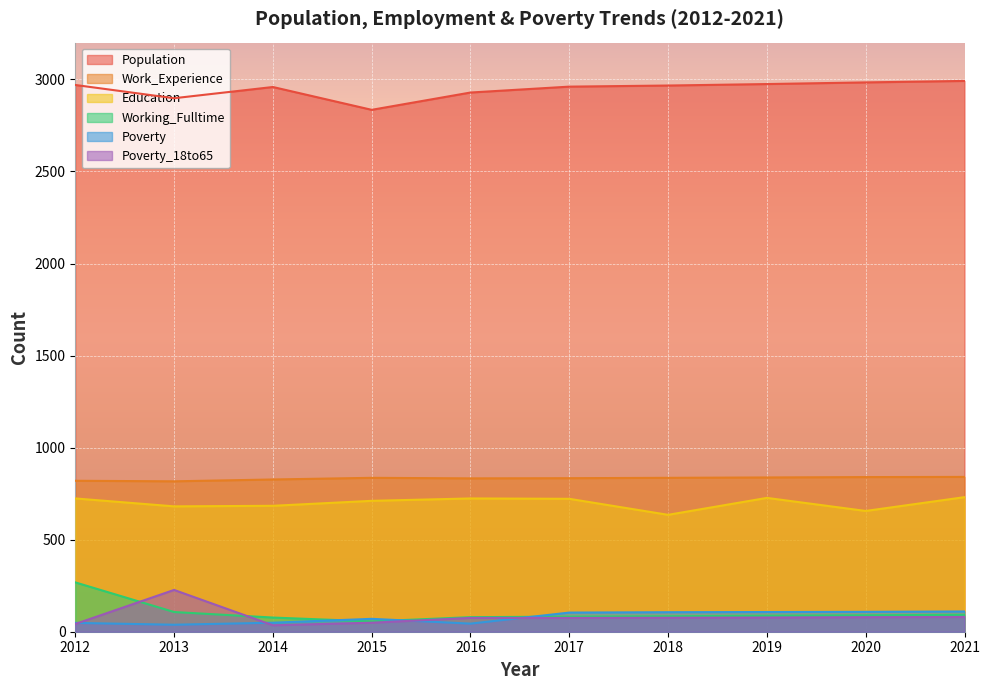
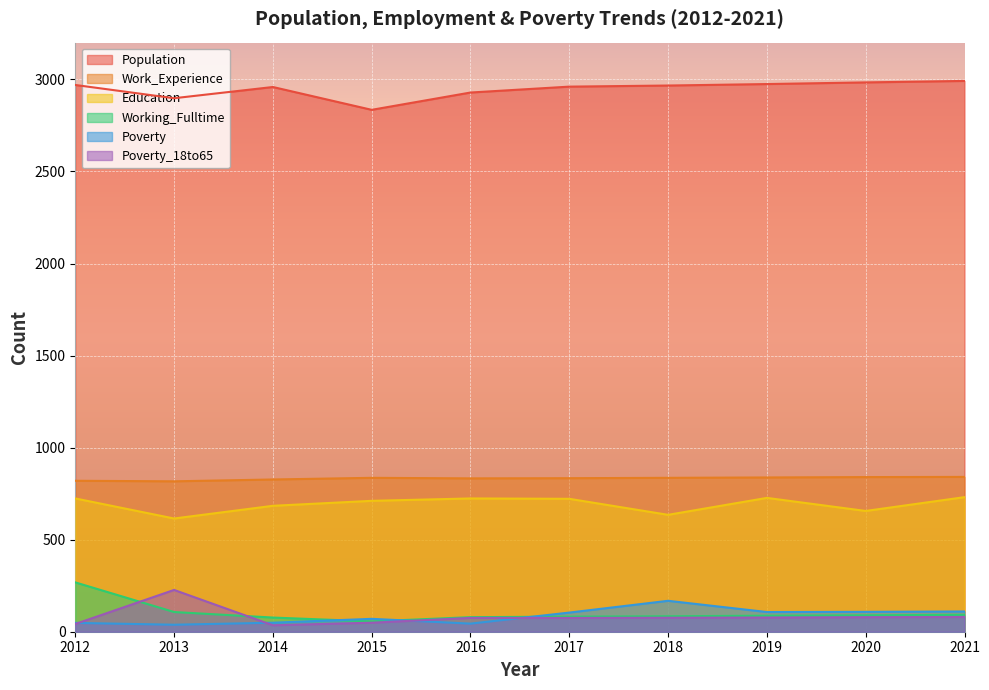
Education, 2013: 680 -> 620
Poverty, 2018: 110 -> 170
